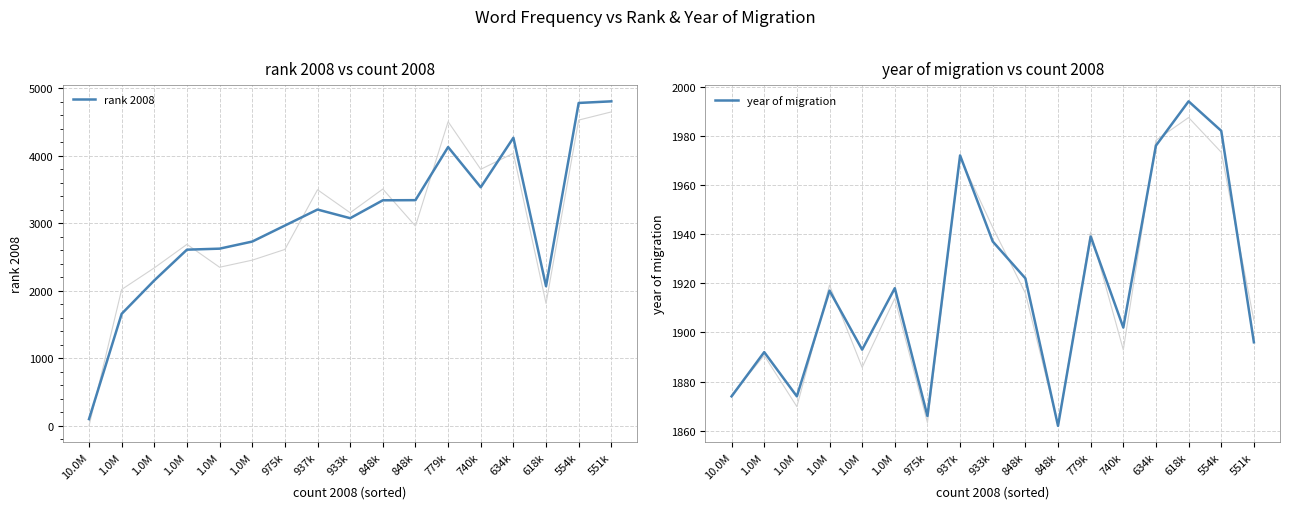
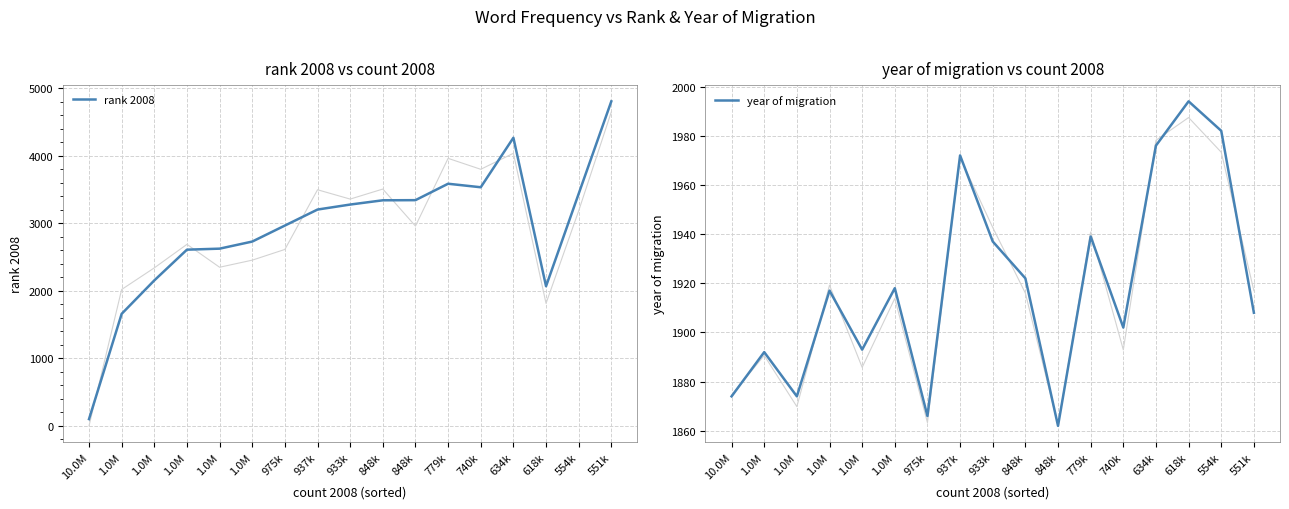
rank 2008 vs count 2008, rank 2008, 933k: 3100 -> 3300
rank 2008 vs count 2008, rank 2008, 779k: 4100 -> 3600
rank 2008 vs count 2008, rank 2008, 554k: 4800 -> 3400
year of migration vs count 2008, year of migration, 551k: 1896 -> 1908
